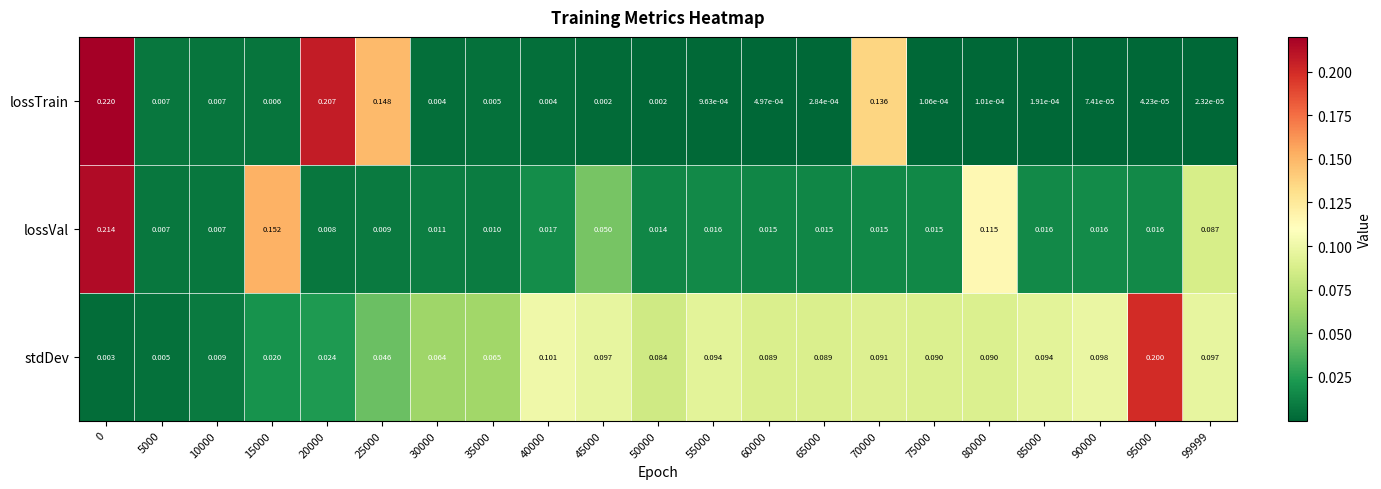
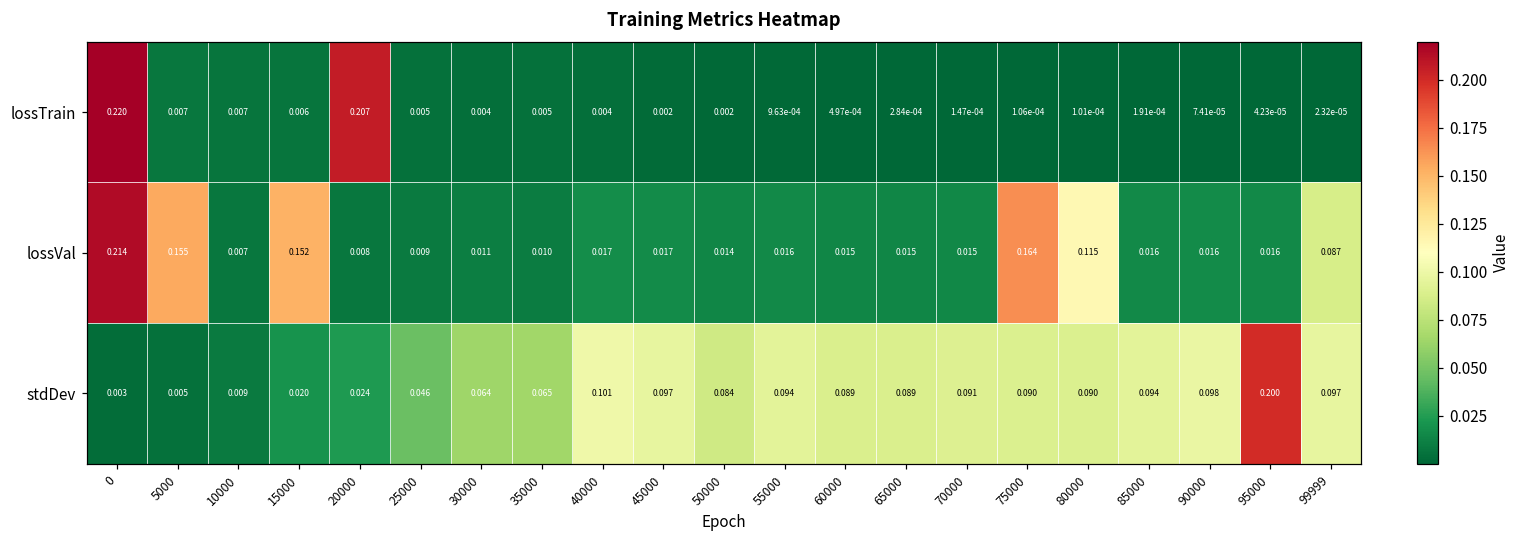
lossTrain, 25000: 0.148 -> 0.005
lossTrain, 70000: 0.136 -> 1.47e-04
lossVal, 5000: 0.007 -> 0.155
lossVal, 45000: 0.050 -> 0.017
lossVal, 75000: 0.015 -> 0.164
